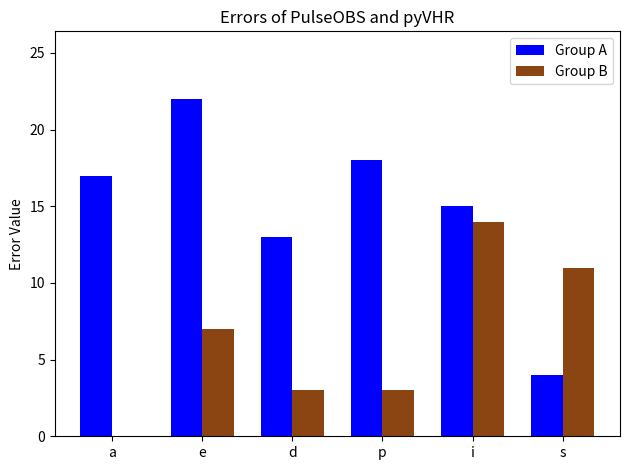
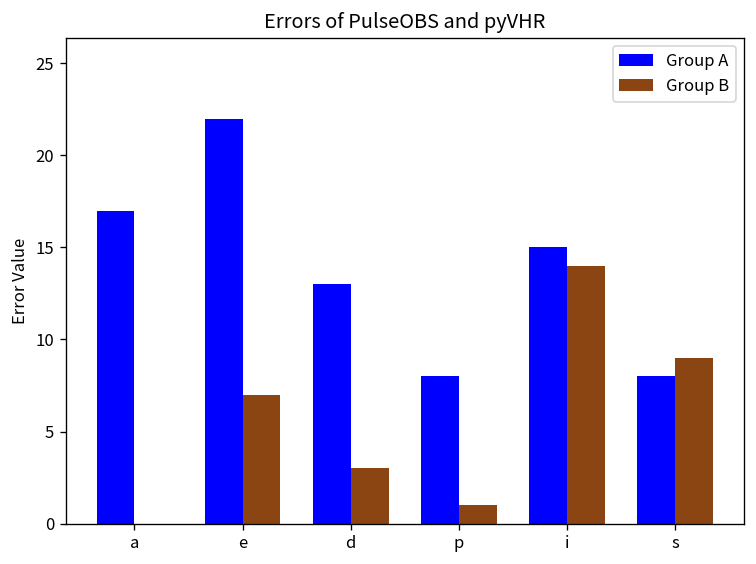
Group A, p: 18 -> 8
Group B, p: 3 -> 1
Group A, s: 4 -> 8
Group B, s: 11 -> 9
